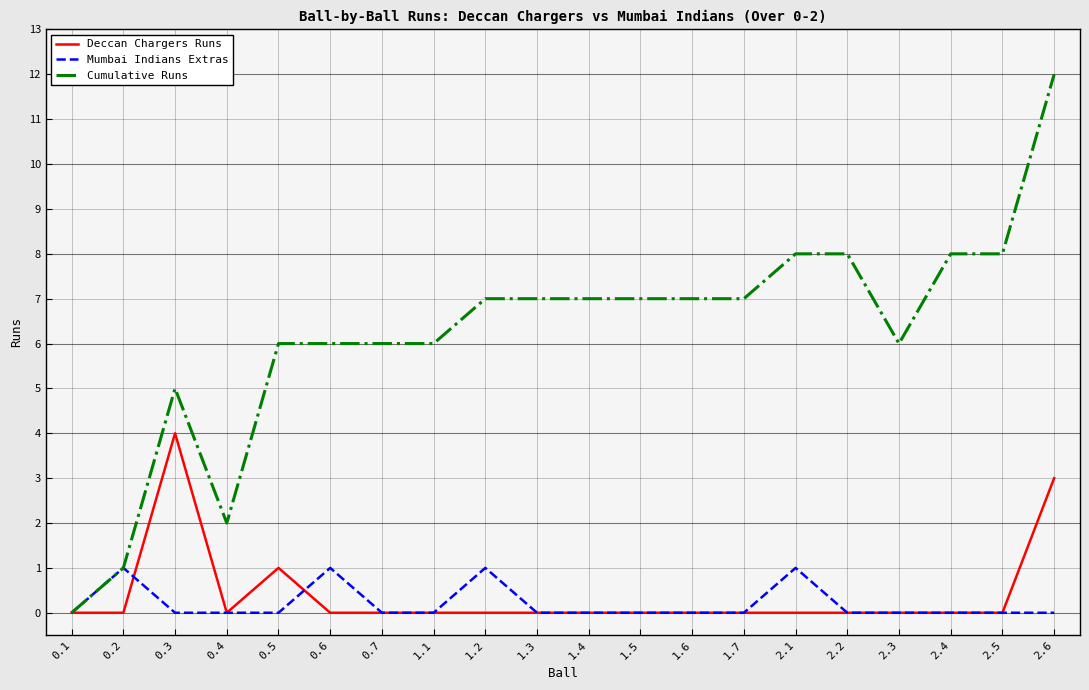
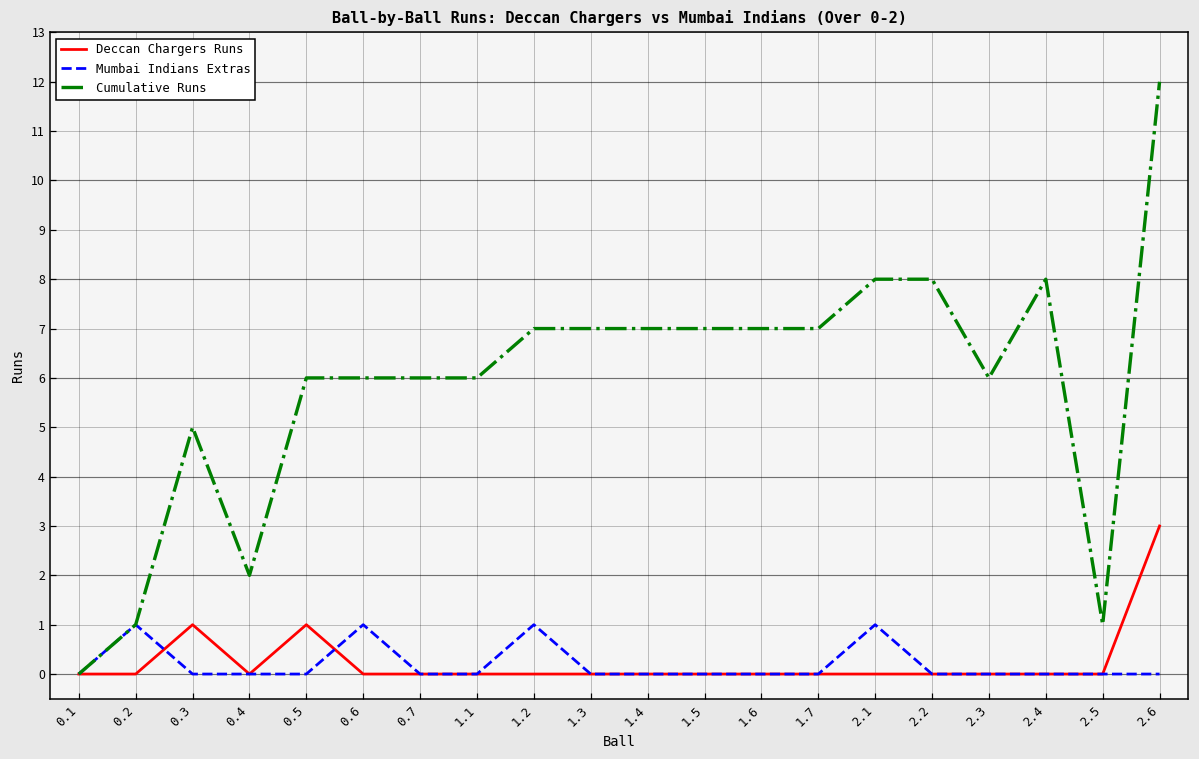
Deccan Chargers Runs, 0.3: 4 -> 1
Cumulative Runs, 2.5: 8 -> 1
